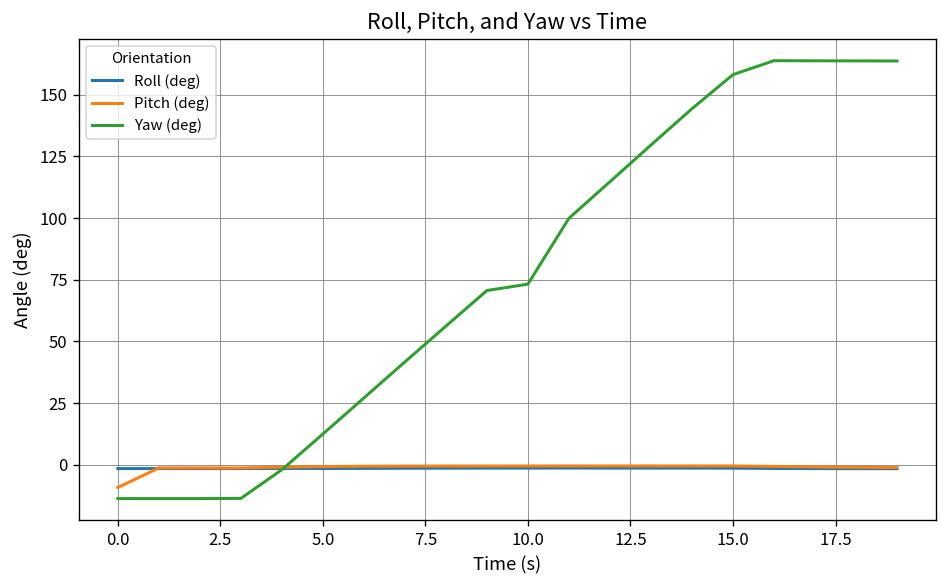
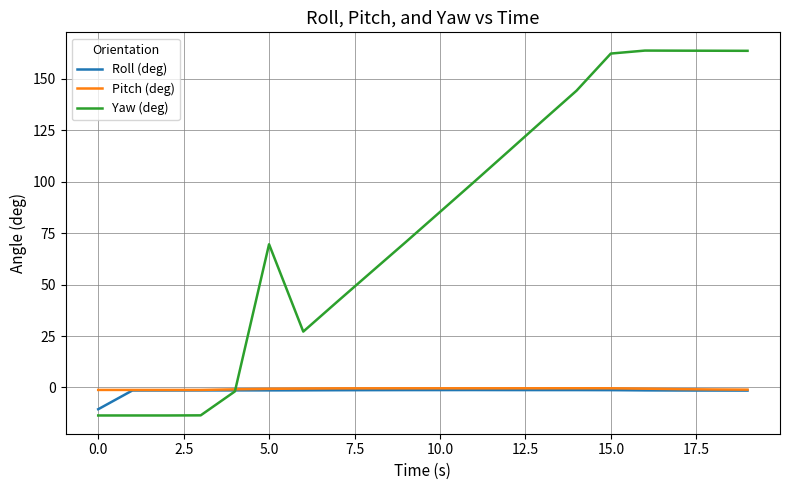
Roll (deg), 0.0: -1 -> -11
Pitch (deg), 0.0: -9 -> -1
Yaw (deg), 5.0: 13 -> 70
Yaw (deg), 10.0: 73 -> 85
Yaw (deg), 15.0: 158 -> 162
